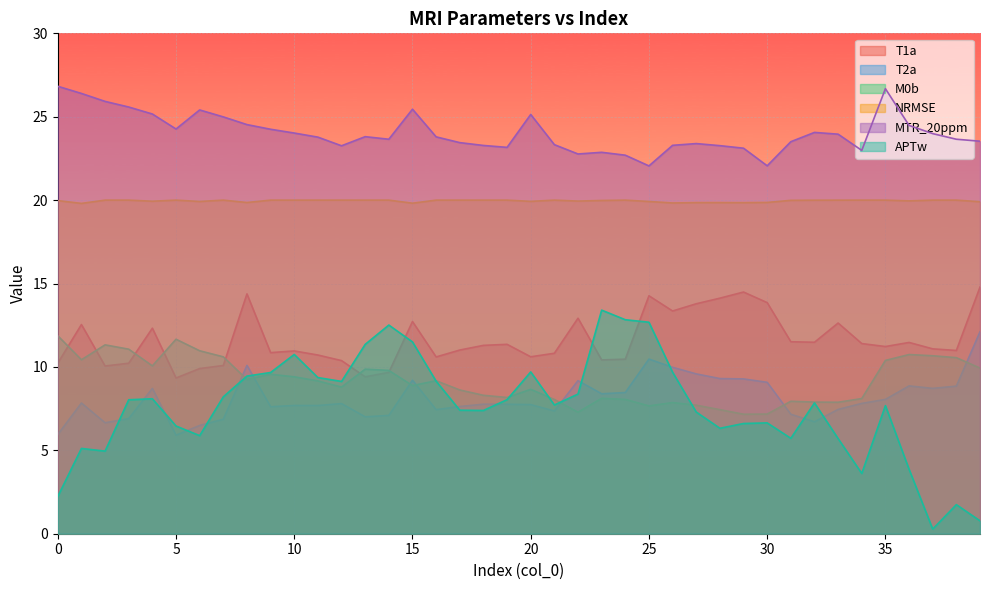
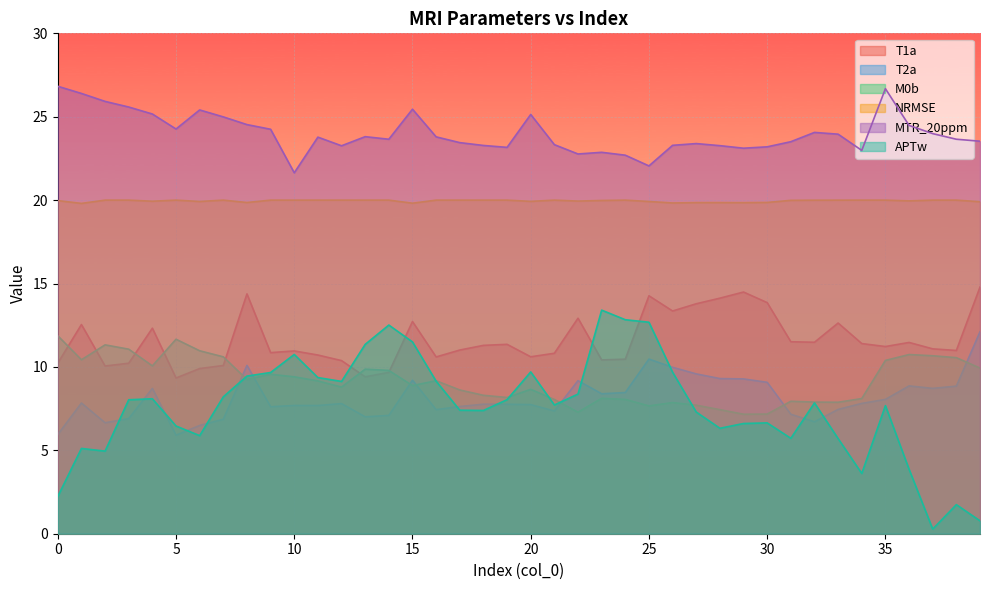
MTR_20ppm, 10: 24.0 -> 21.6
MTR_20ppm, 30: 22.1 -> 23.2
